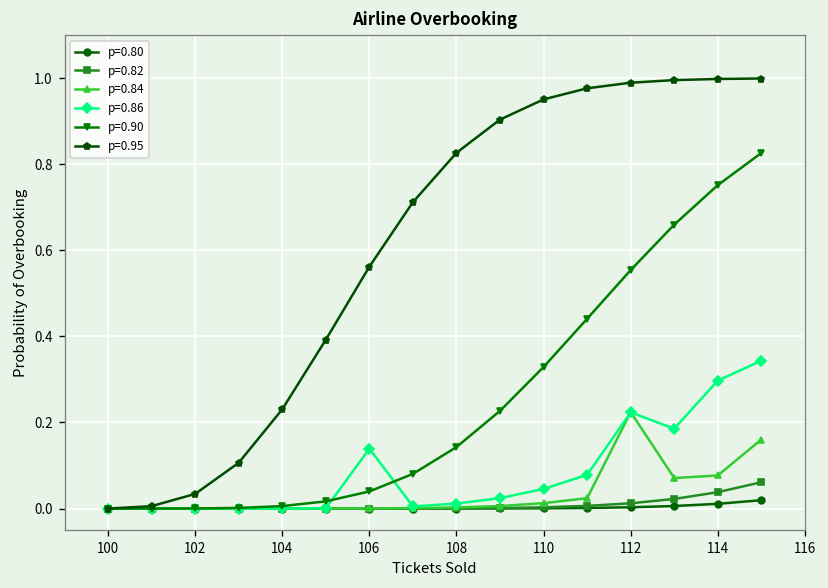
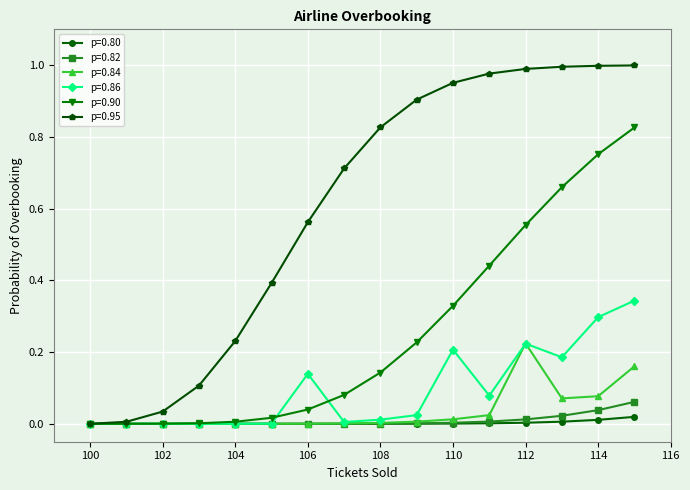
p=0.86, 110: 0.05 -> 0.21
